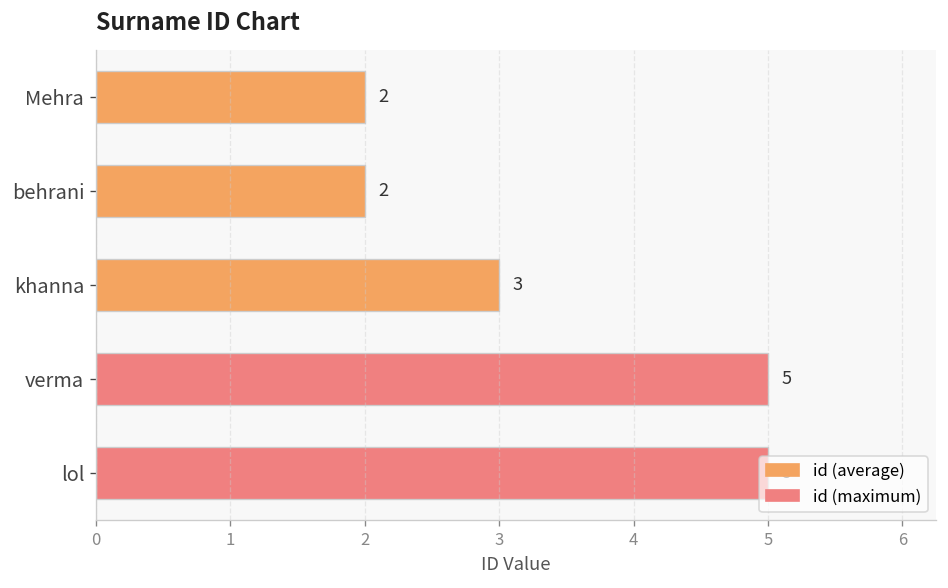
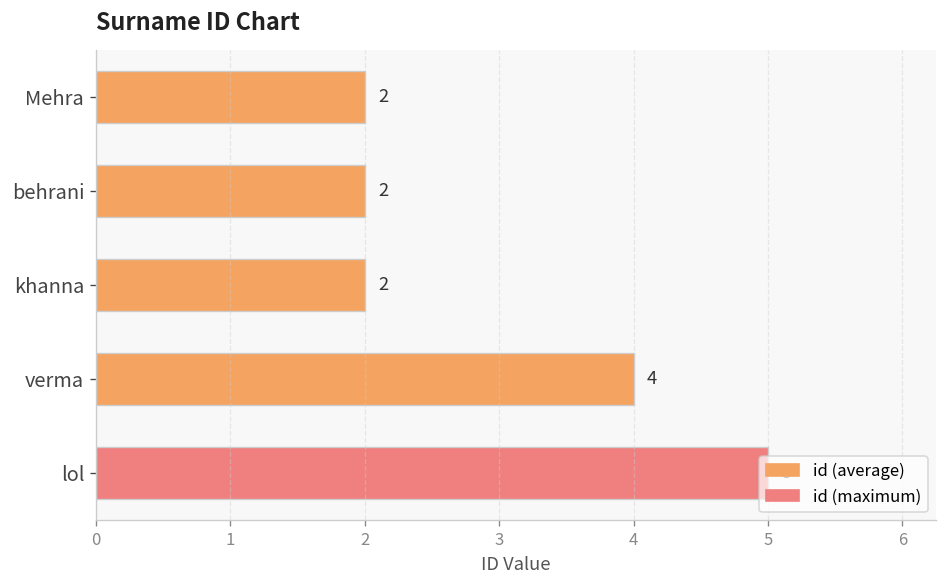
khanna: 3 -> 2
verma: 5 -> 4
